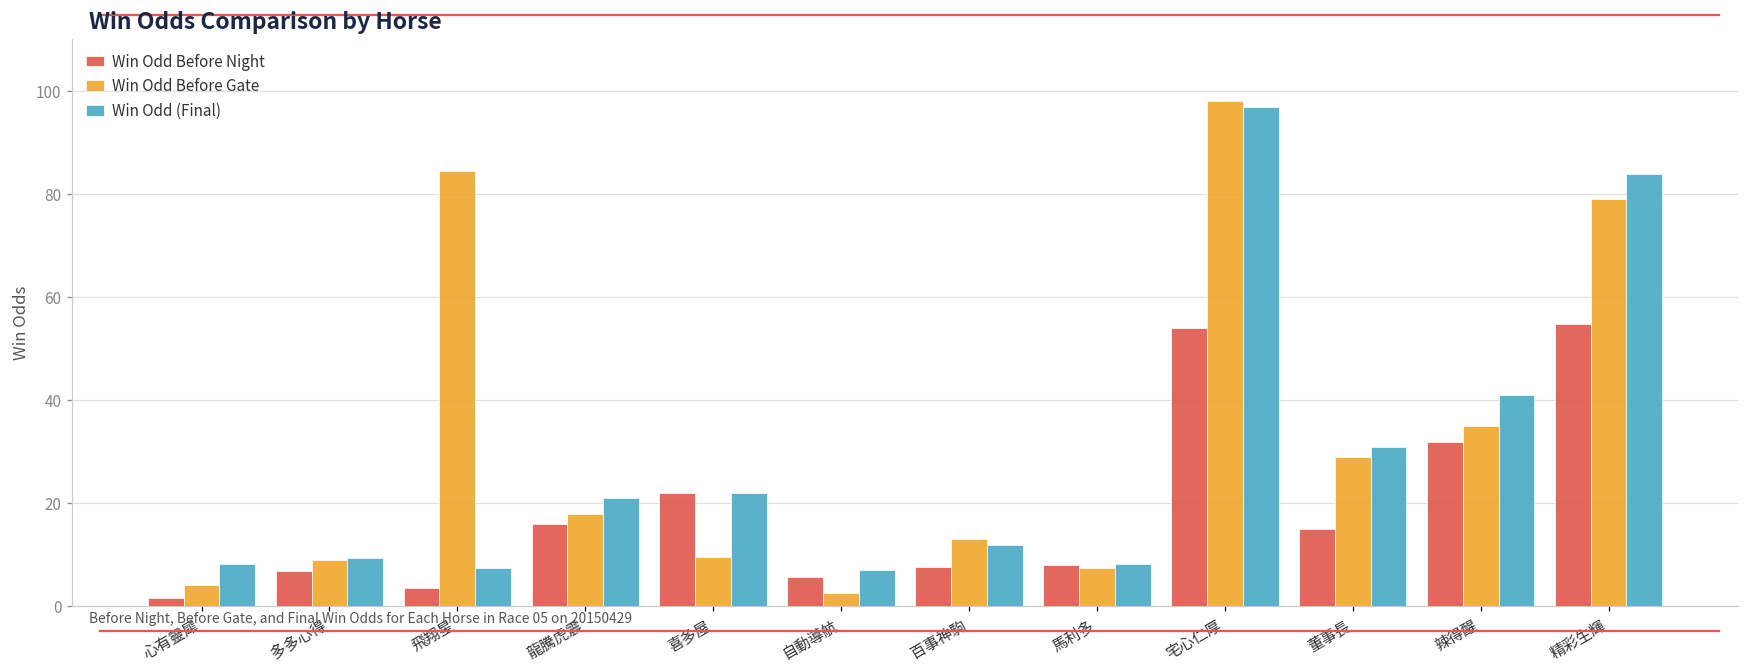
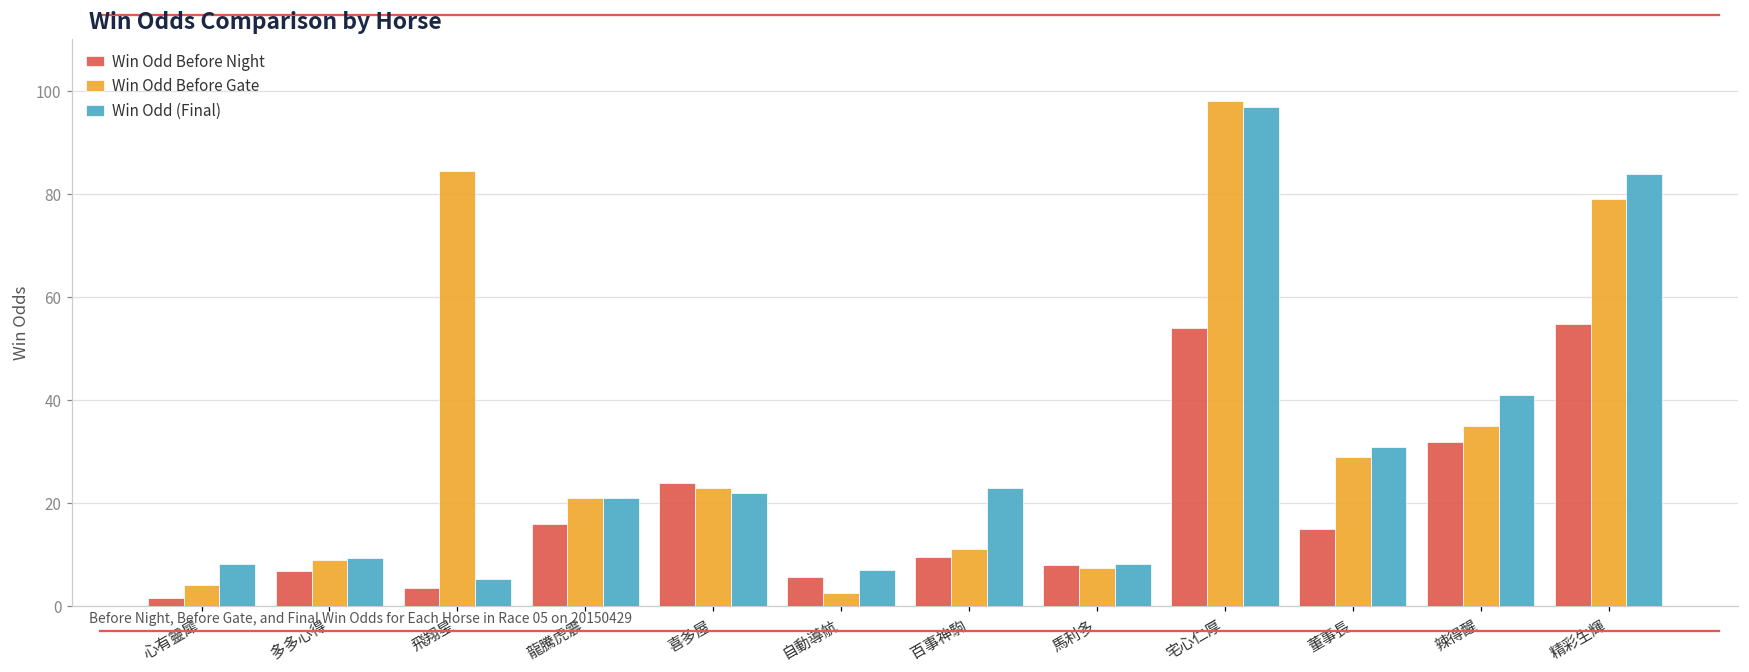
Win Odd (Final), 飛翔星: 8 -> 5
Win Odd Before Gate, 龍騰虎震: 18 -> 21
Win Odd Before Night, 喜多屋: 22 -> 24
Win Odd Before Gate, 喜多屋: 10 -> 23
Win Odd Before Night, 百事神駒: 8 -> 10
Win Odd Before Gate, 百事神駒: 13 -> 11
Win Odd (Final), 百事神駒: 12 -> 23
